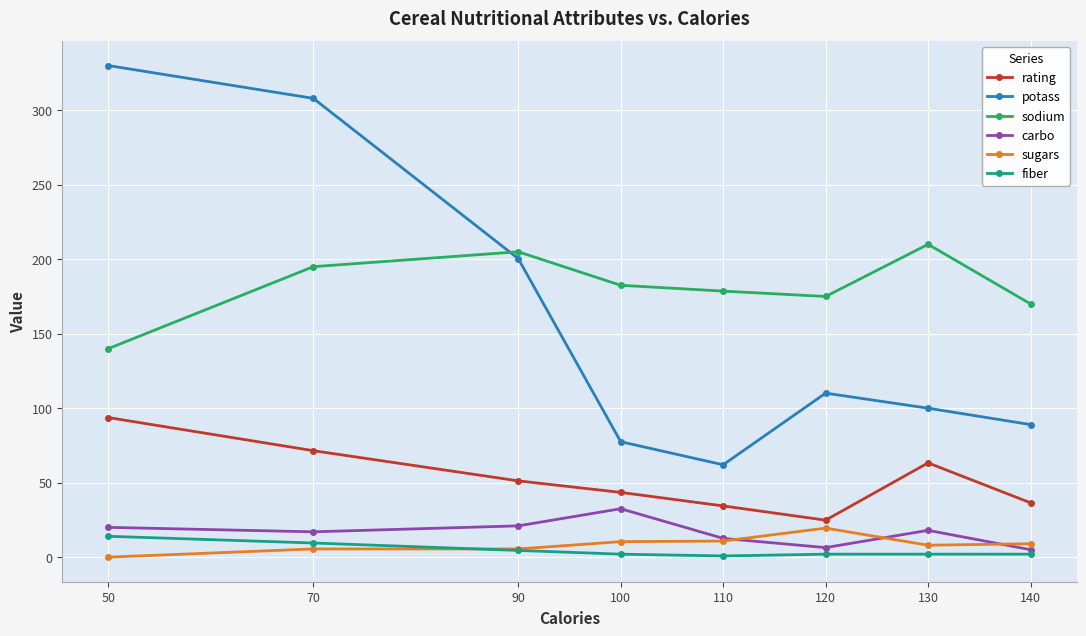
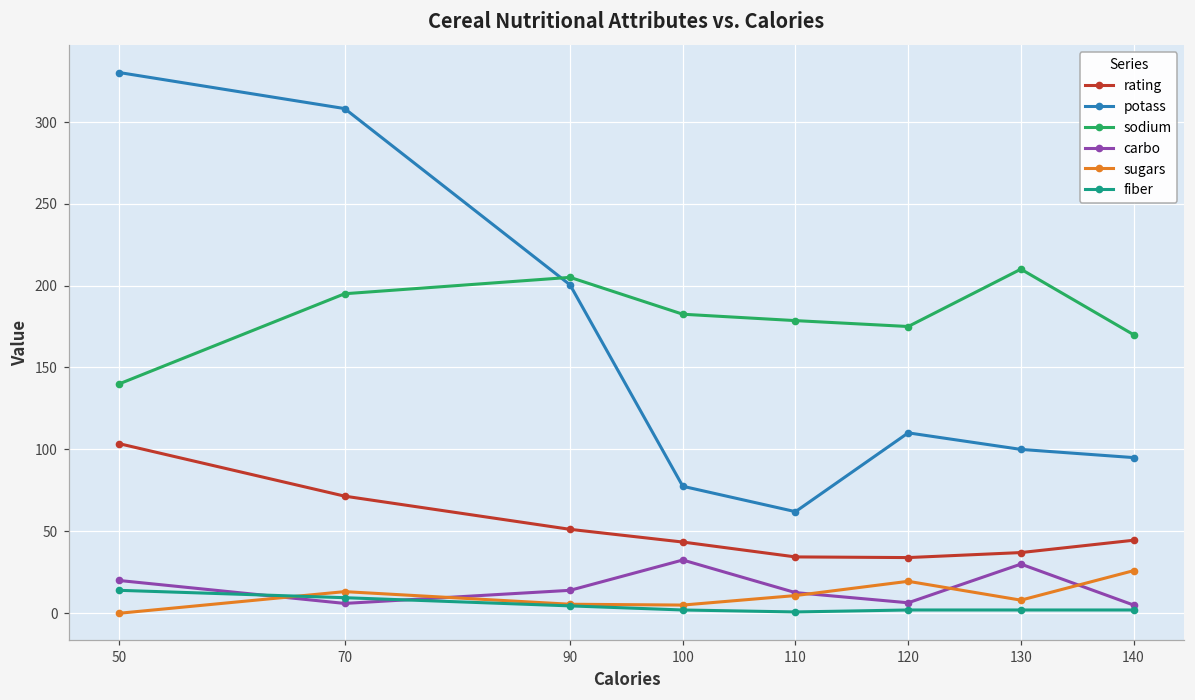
rating, 50: 94 -> 103
carbo, 70: 17 -> 6
sugars, 70: 6 -> 13
carbo, 90: 21 -> 14
sugars, 100: 10 -> 5
rating, 120: 25 -> 34
rating, 130: 63 -> 37
carbo, 130: 18 -> 30
rating, 140: 36 -> 45
potass, 140: 89 -> 95
sugars, 140: 9 -> 26
